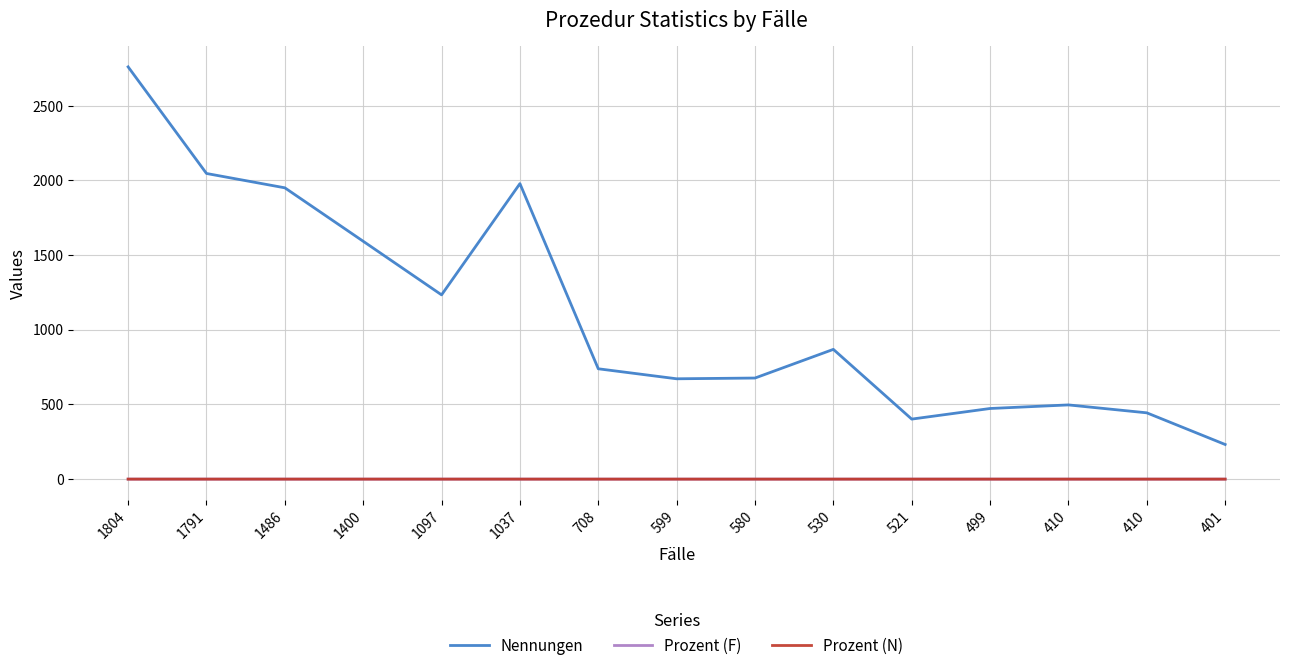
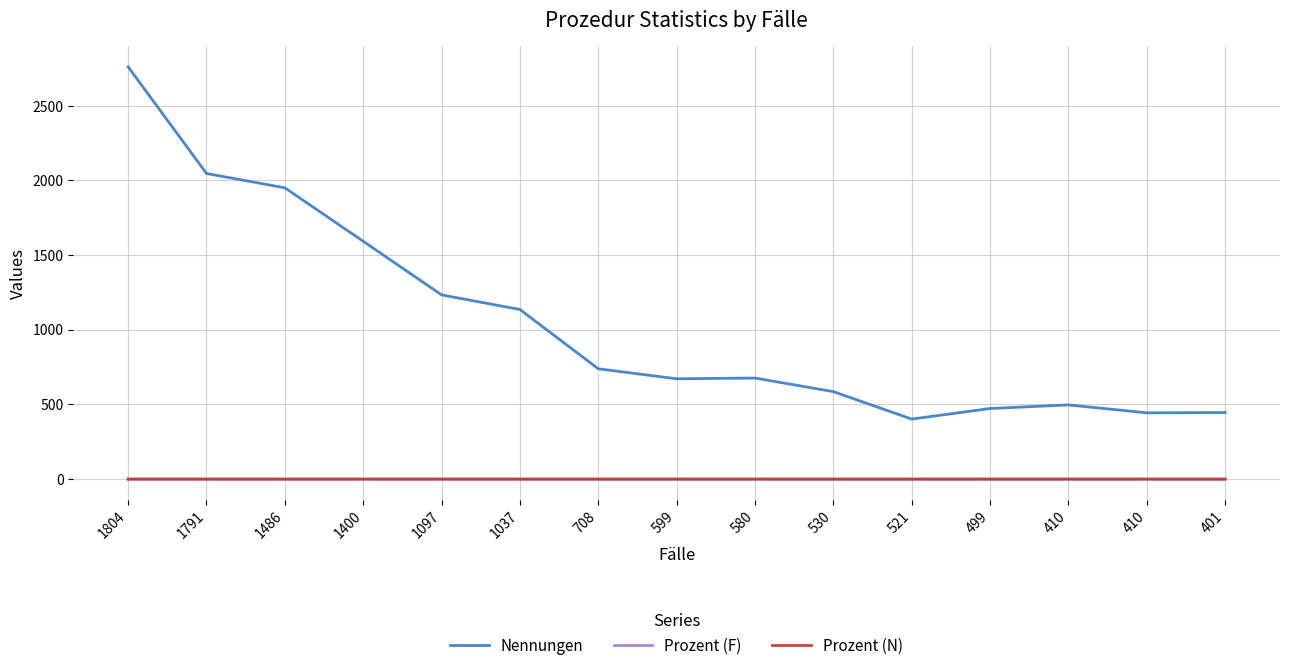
Nennungen, 1037: 1980 -> 1140
Nennungen, 530: 870 -> 590
Nennungen, 401: 230 -> 450
